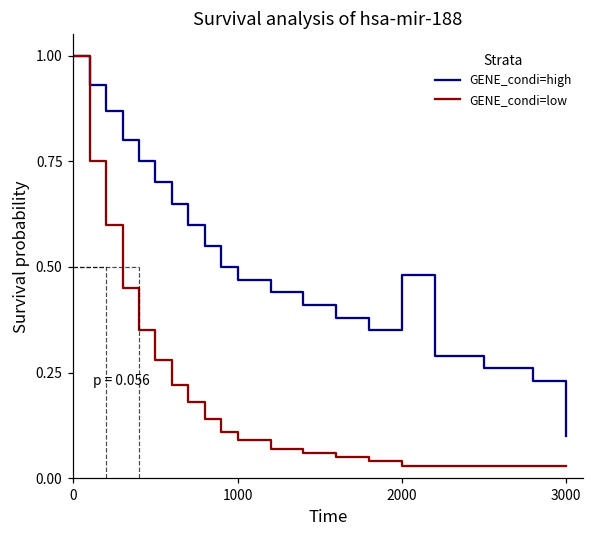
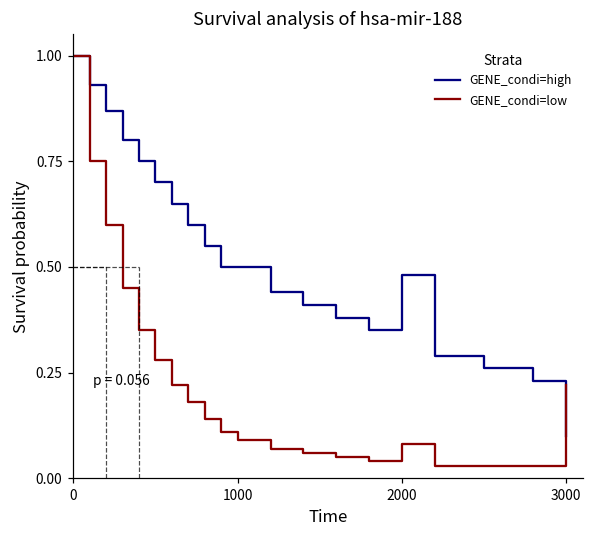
GENE_condi=high, 1000: 0.47 -> 0.50
GENE_condi=low, 2000: 0.03 -> 0.08
GENE_condi=low, 3000: 0.03 -> 0.22
